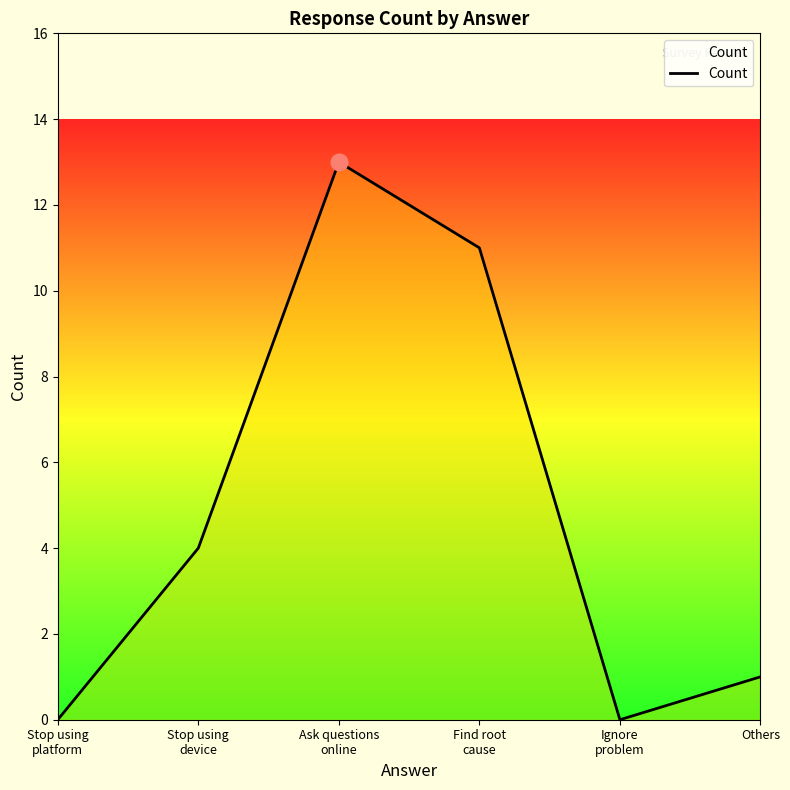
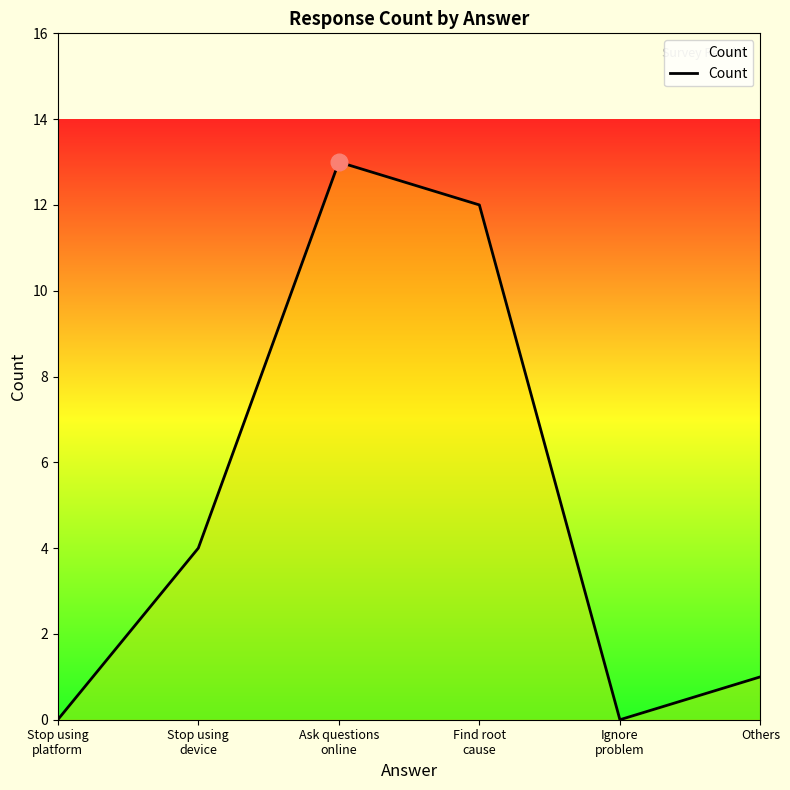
Count, Find root cause: 11 -> 12
